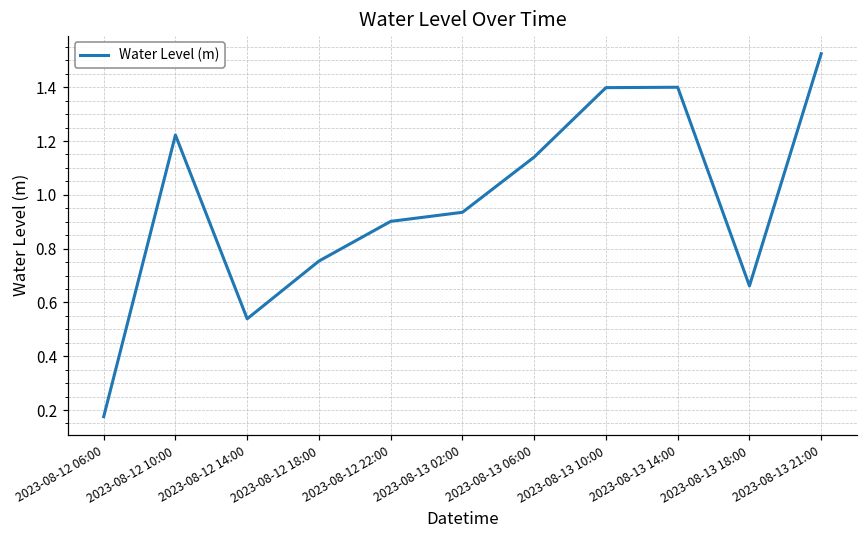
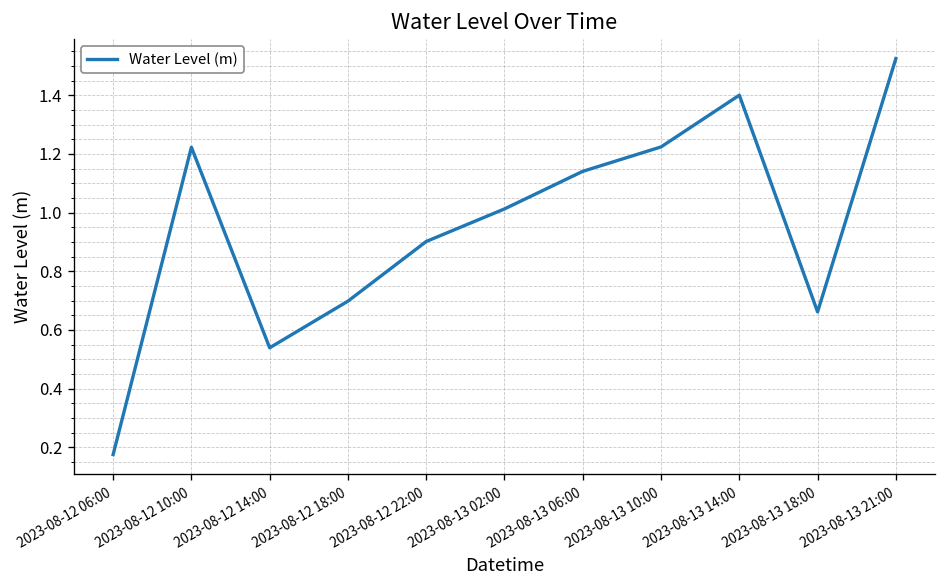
2023-08-12 18:00: 0.75 -> 0.70
2023-08-13 02:00: 0.94 -> 1.01
2023-08-13 10:00: 1.40 -> 1.22
